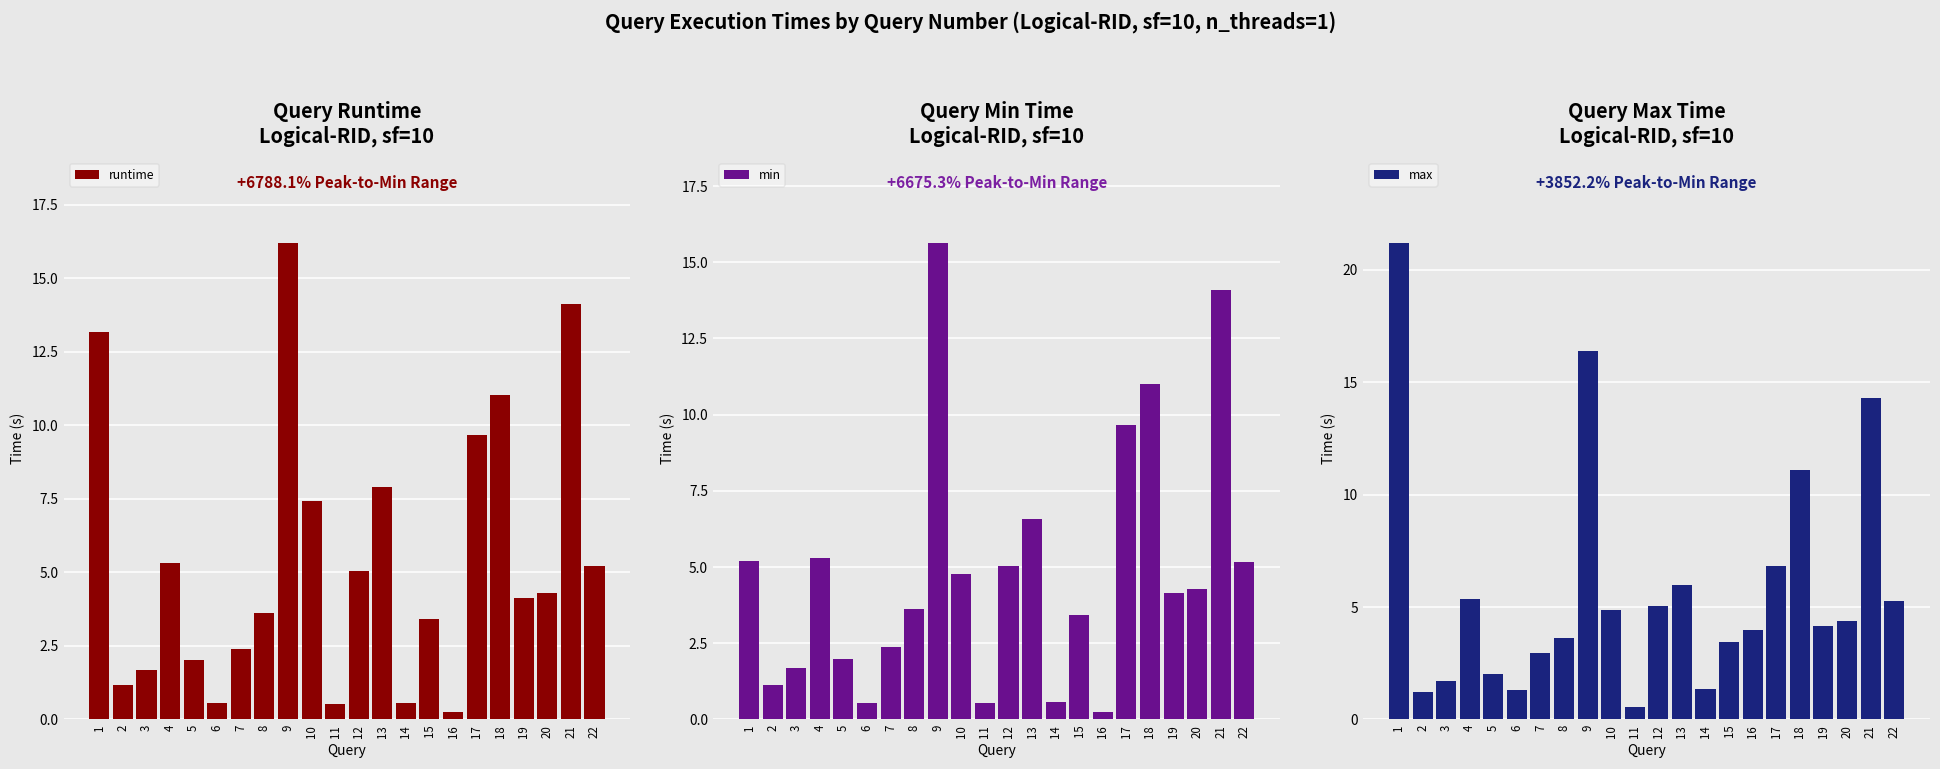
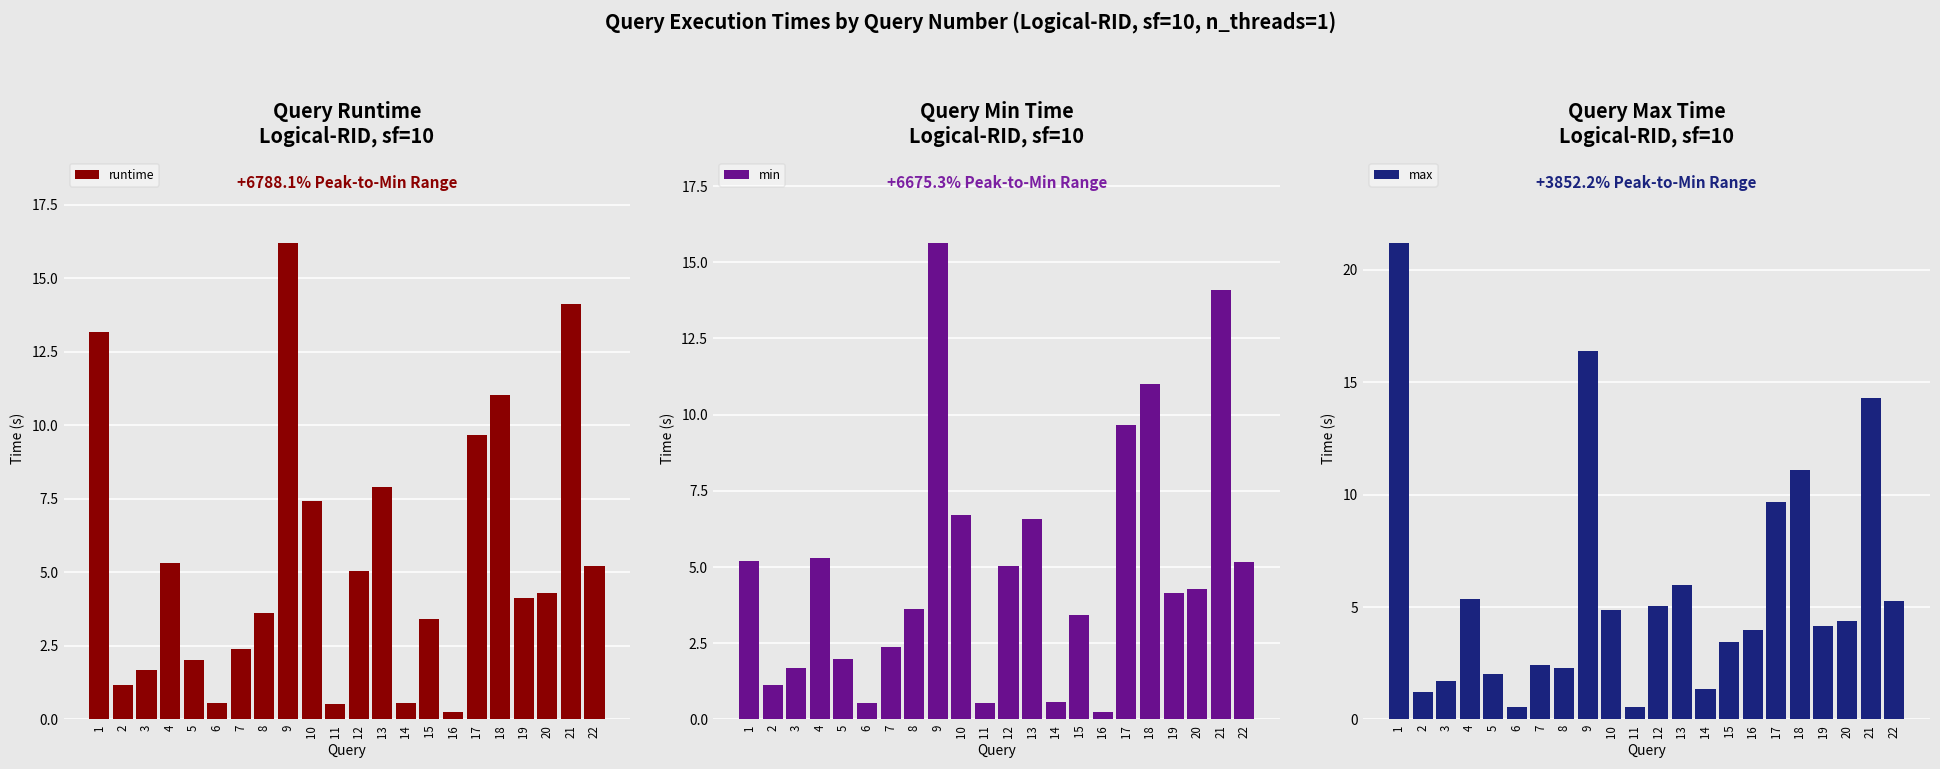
Query Min Time Logical-RID, sf=10, 10: 4.8 -> 6.7
Query Max Time Logical-RID, sf=10, 6: 1.3 -> 0.5
Query Max Time Logical-RID, sf=10, 7: 2.9 -> 2.4
Query Max Time Logical-RID, sf=10, 8: 3.6 -> 2.3
Query Max Time Logical-RID, sf=10, 17: 6.8 -> 9.7
